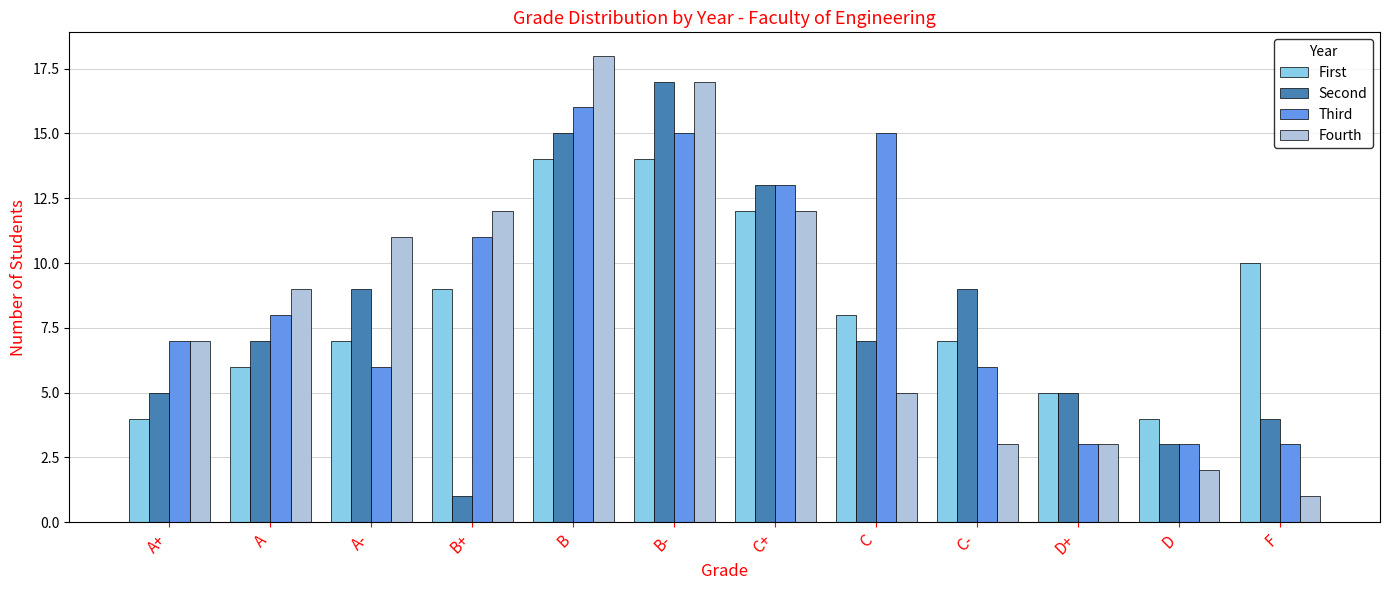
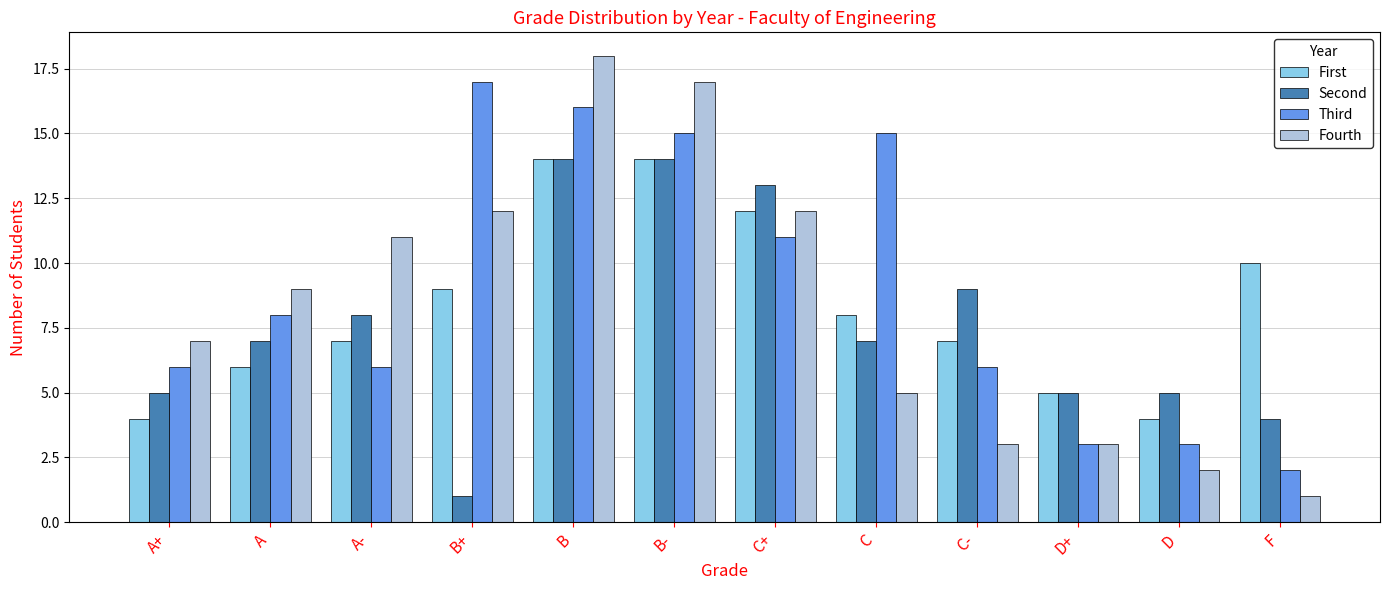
Third, A+: 7 -> 6
Second, A-: 9 -> 8
Third, B+: 11 -> 17
Second, B: 15 -> 14
Second, B-: 17 -> 14
Third, C+: 13 -> 11
Second, D: 3 -> 5
Third, F: 3 -> 2
